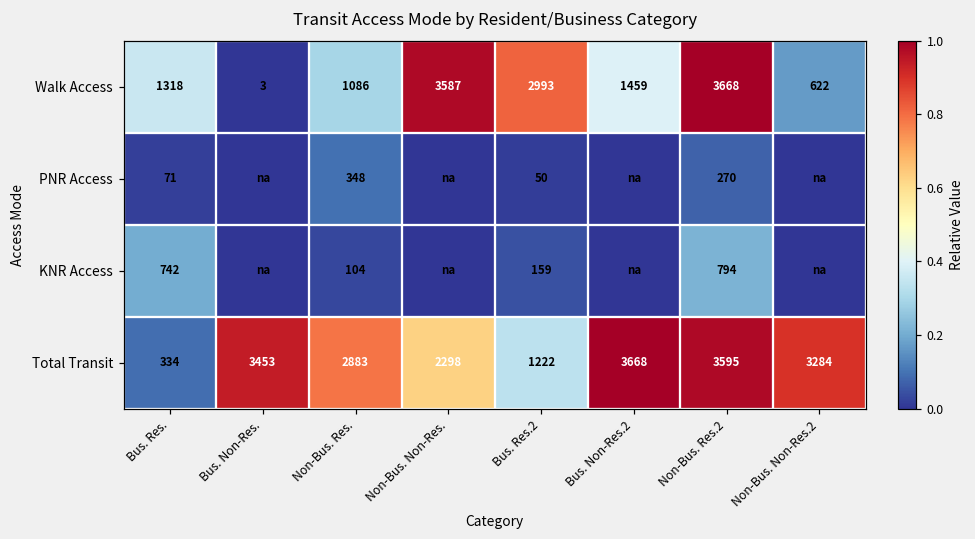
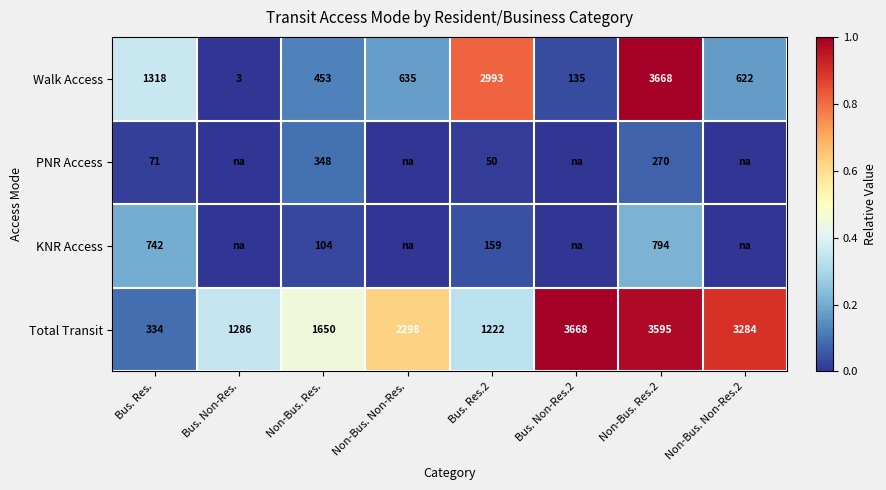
Walk Access, Non-Bus. Res.: 1086 -> 453
Walk Access, Non-Bus. Non-Res.: 3587 -> 635
Walk Access, Bus. Non-Res.2: 1459 -> 135
Total Transit, Bus. Non-Res.: 3453 -> 1286
Total Transit, Non-Bus. Res.: 2883 -> 1650
